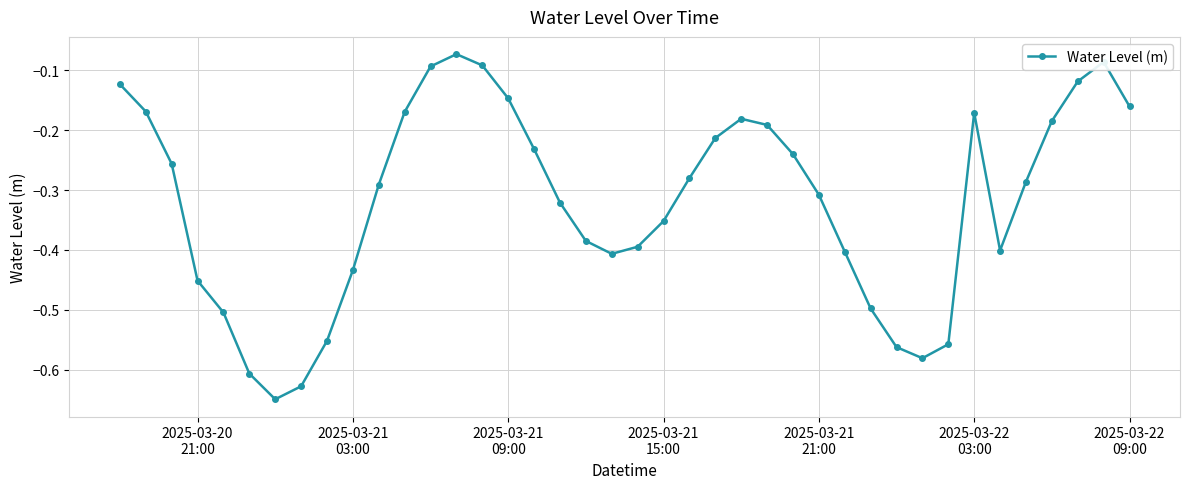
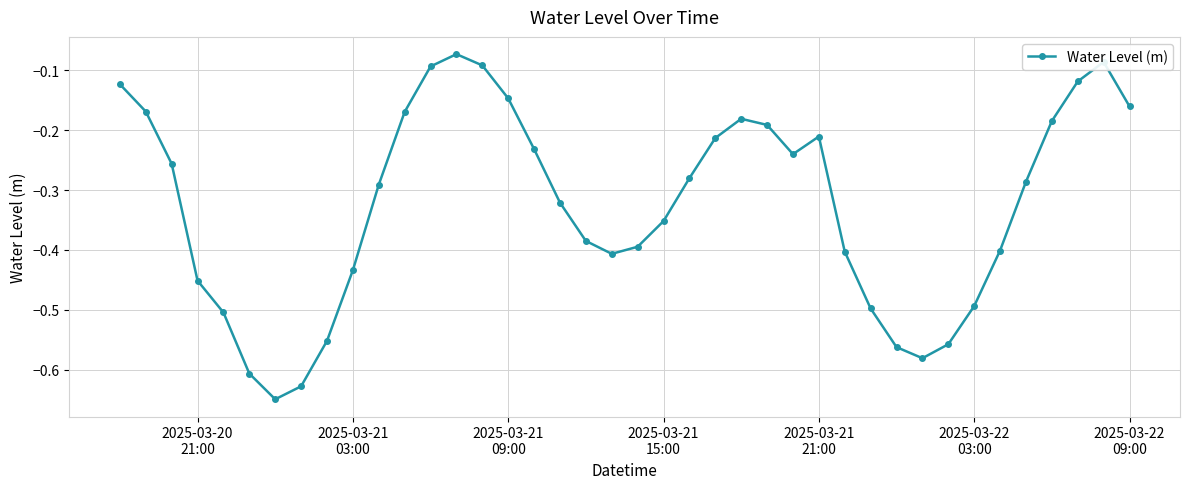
2025-03-21 21:00: -0.31 -> -0.21
2025-03-22 03:00: -0.17 -> -0.49
